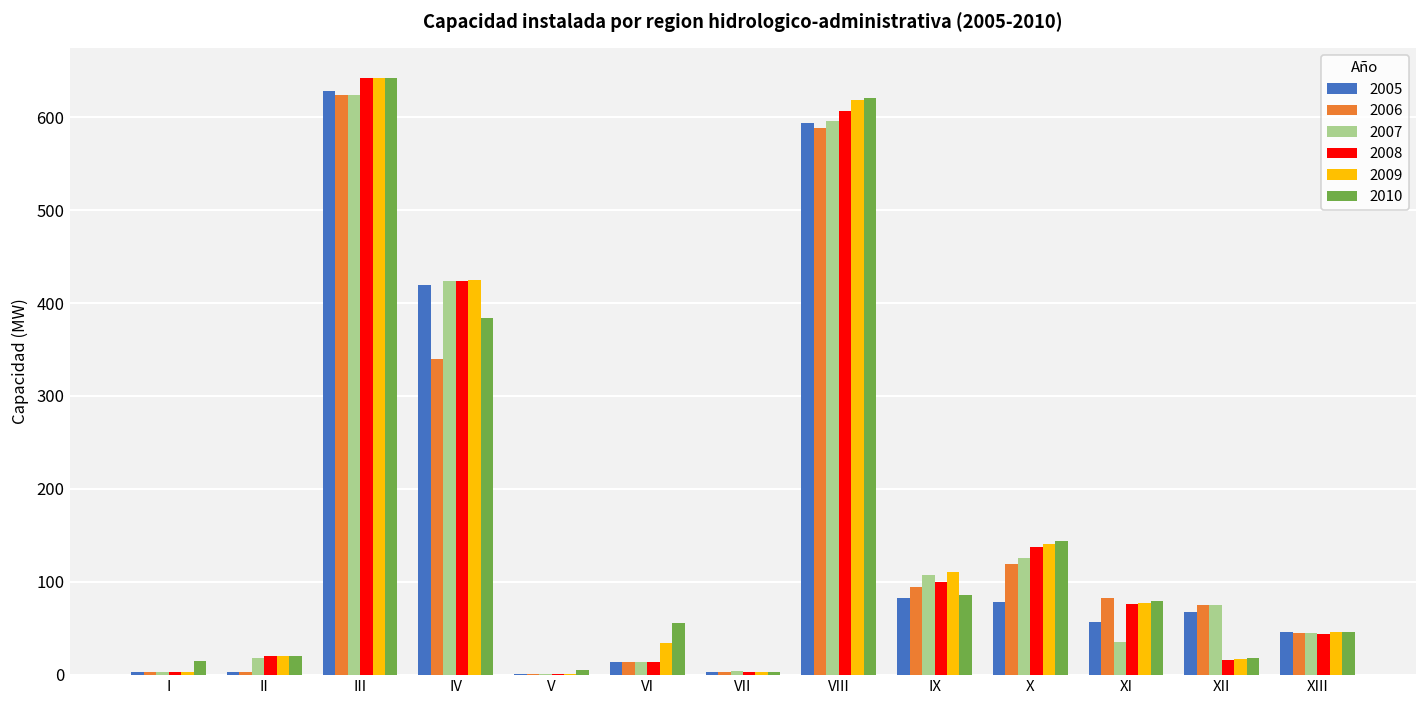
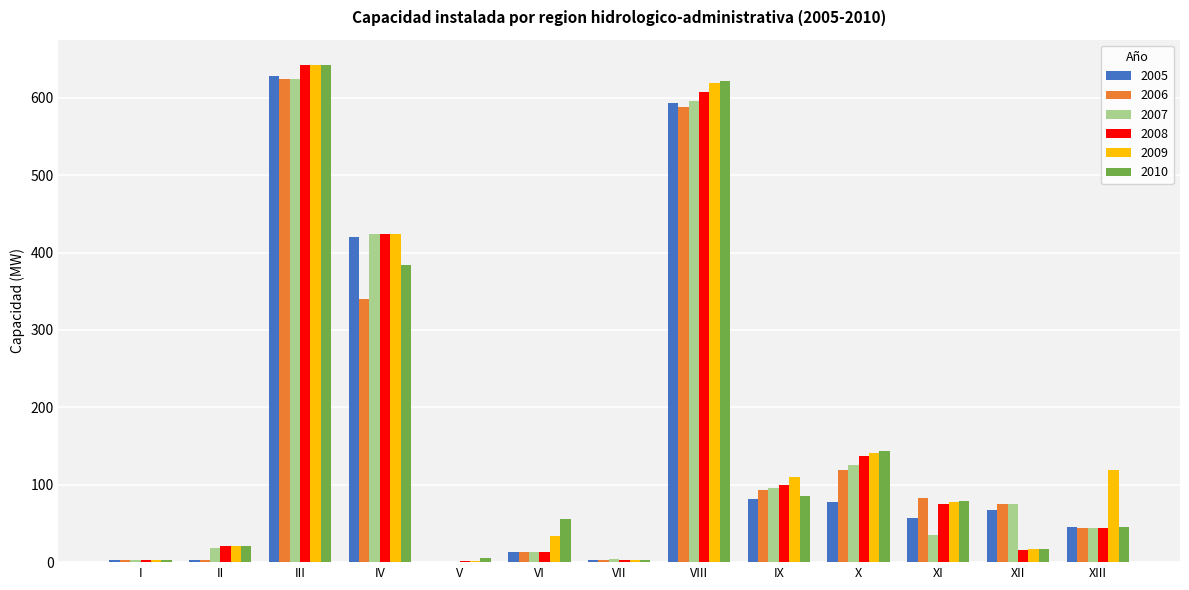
2010, I: 10 -> 0
2007, IX: 110 -> 100
2009, XIII: 50 -> 120
